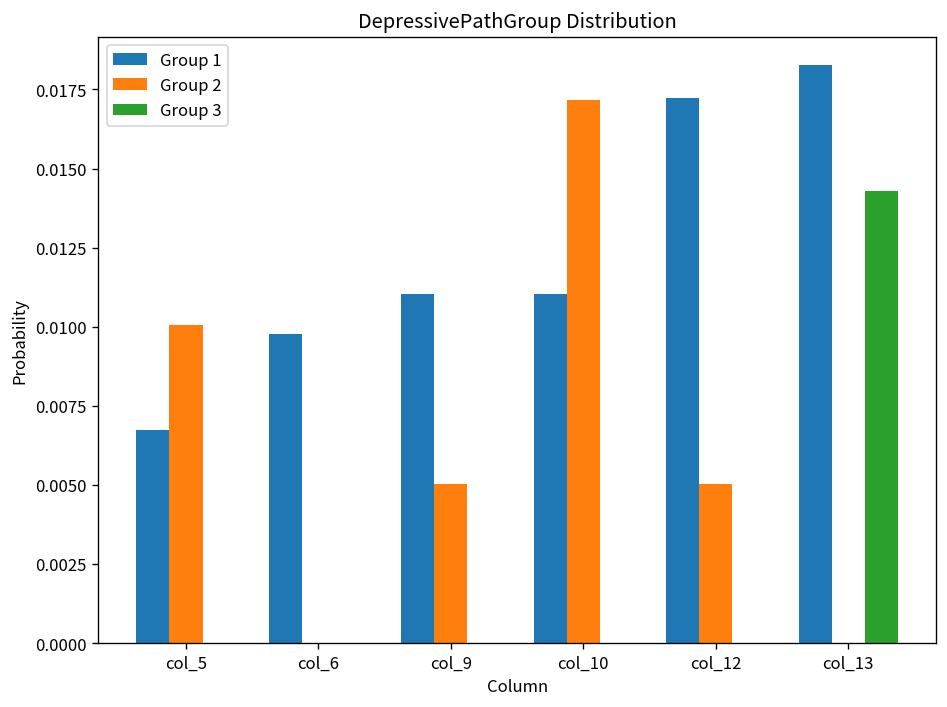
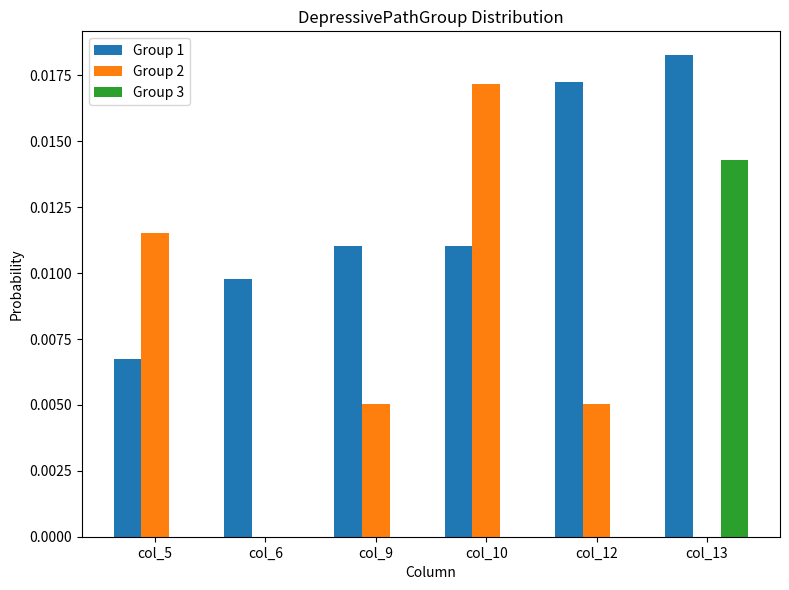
Group 2, col_5: 0.0101 -> 0.0115
